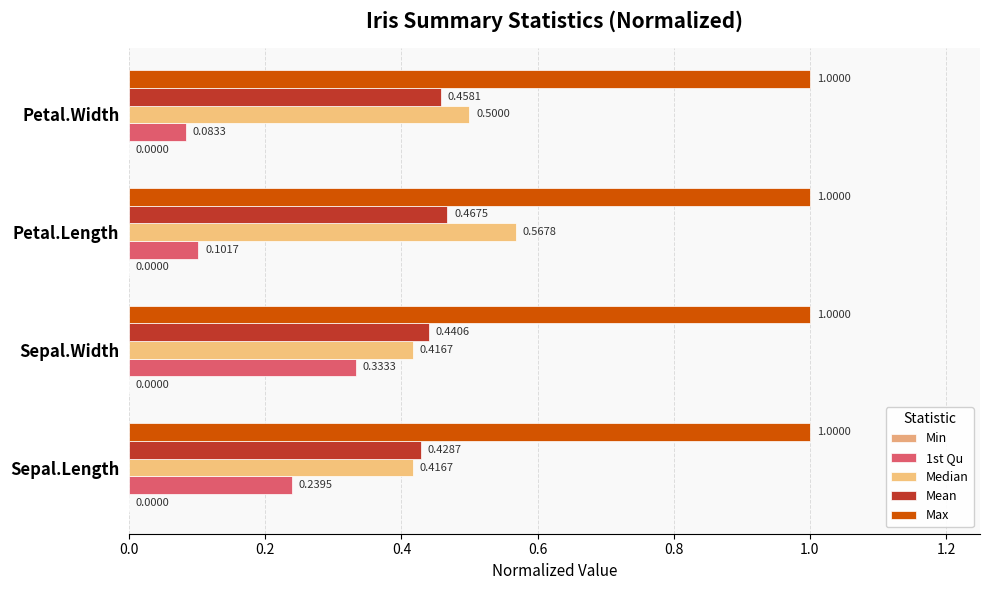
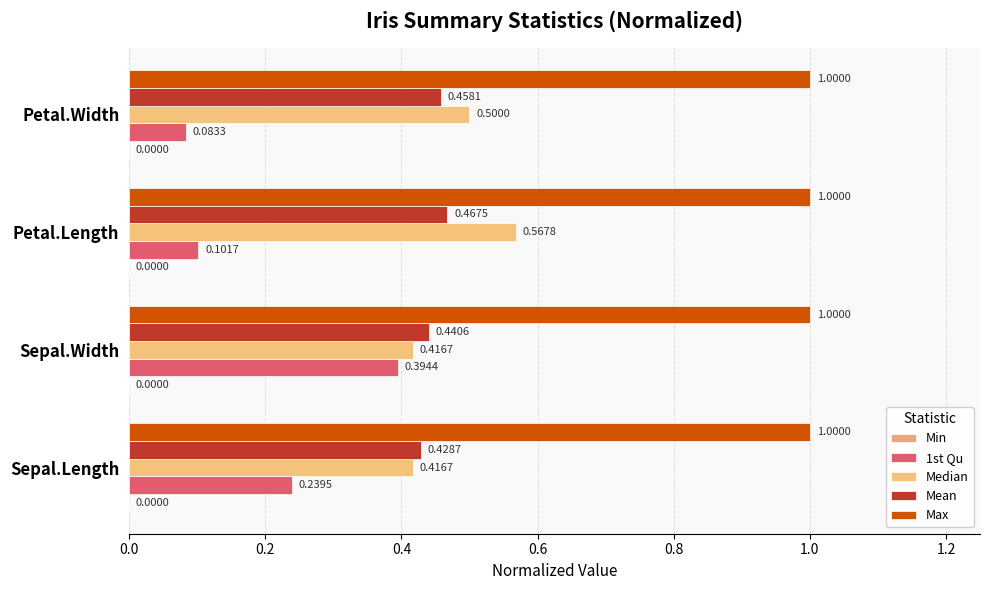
1st Qu, Sepal.Width: 0.3333 -> 0.3944
